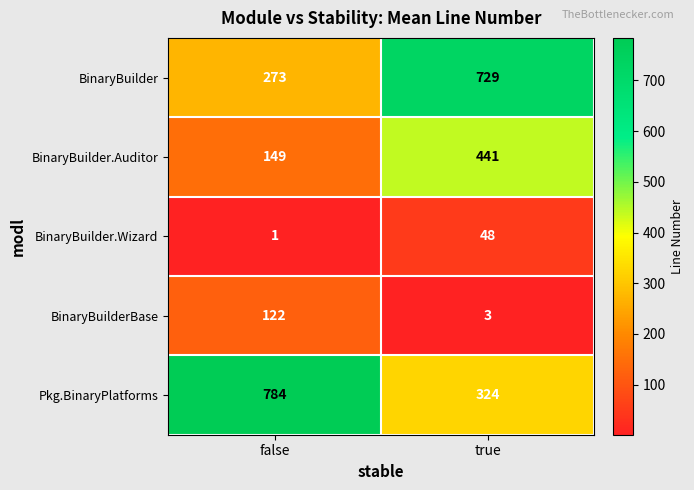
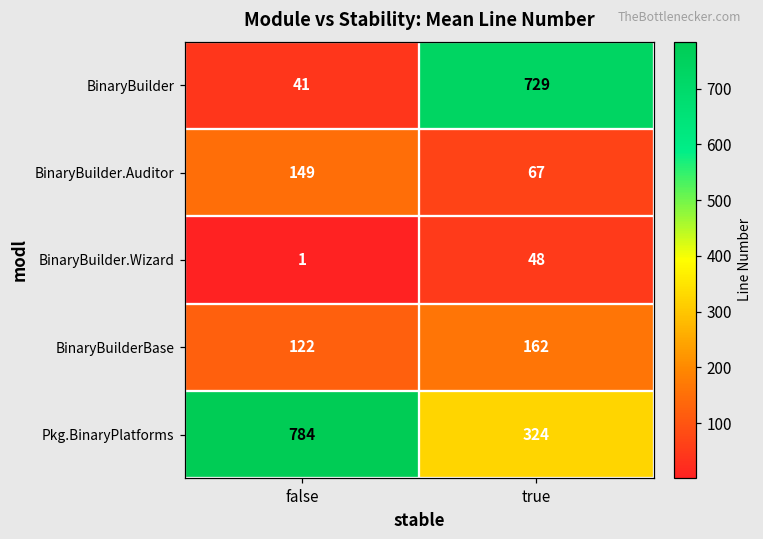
BinaryBuilder, false: 273 -> 41
BinaryBuilder.Auditor, true: 441 -> 67
BinaryBuilderBase, true: 3 -> 162
